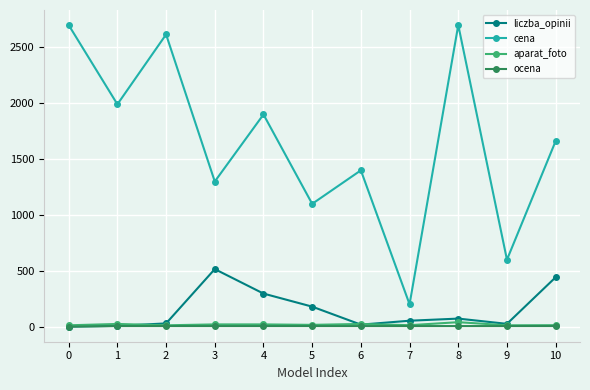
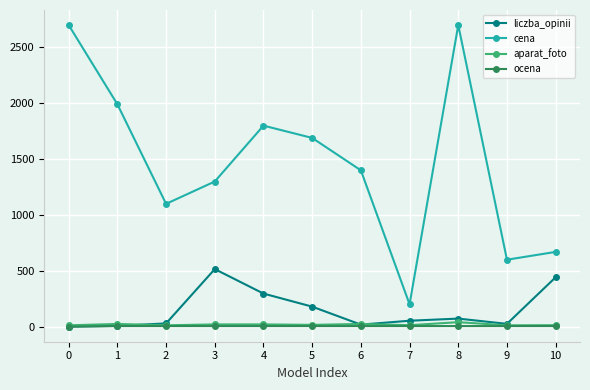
cena, 2: 2620 -> 1100
cena, 4: 1900 -> 1800
cena, 5: 1100 -> 1690
cena, 10: 1660 -> 670
